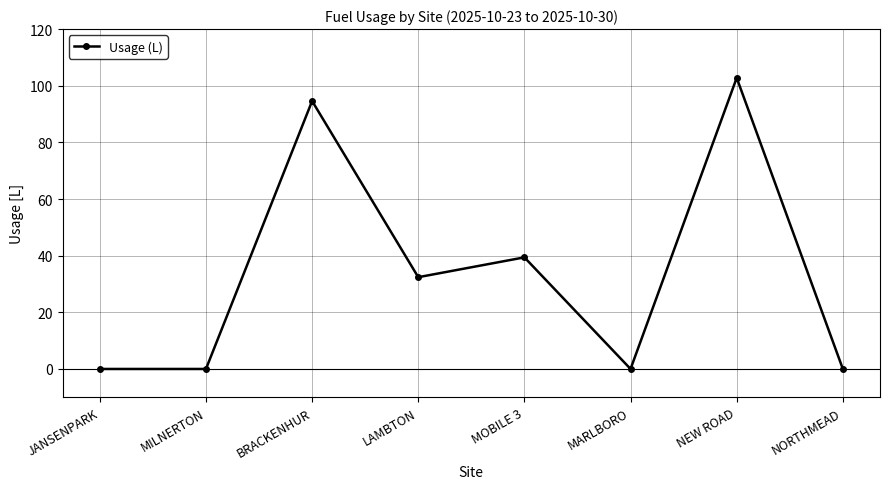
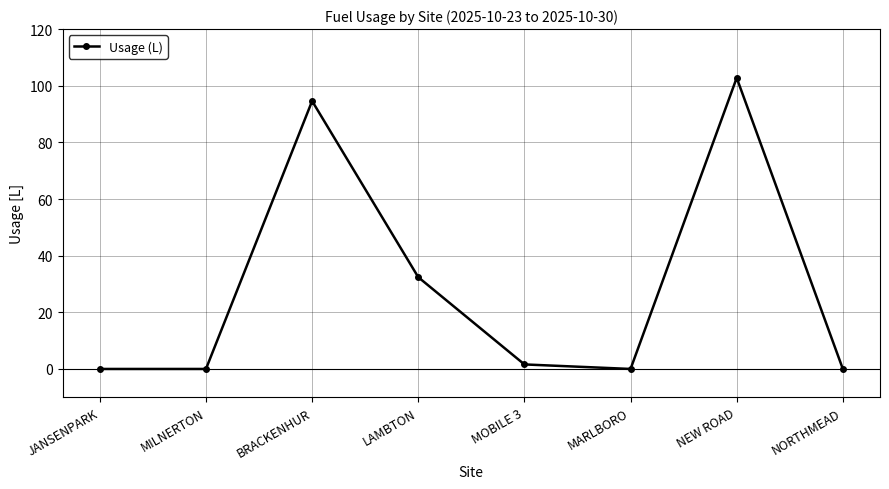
MOBILE 3: 39 -> 2
